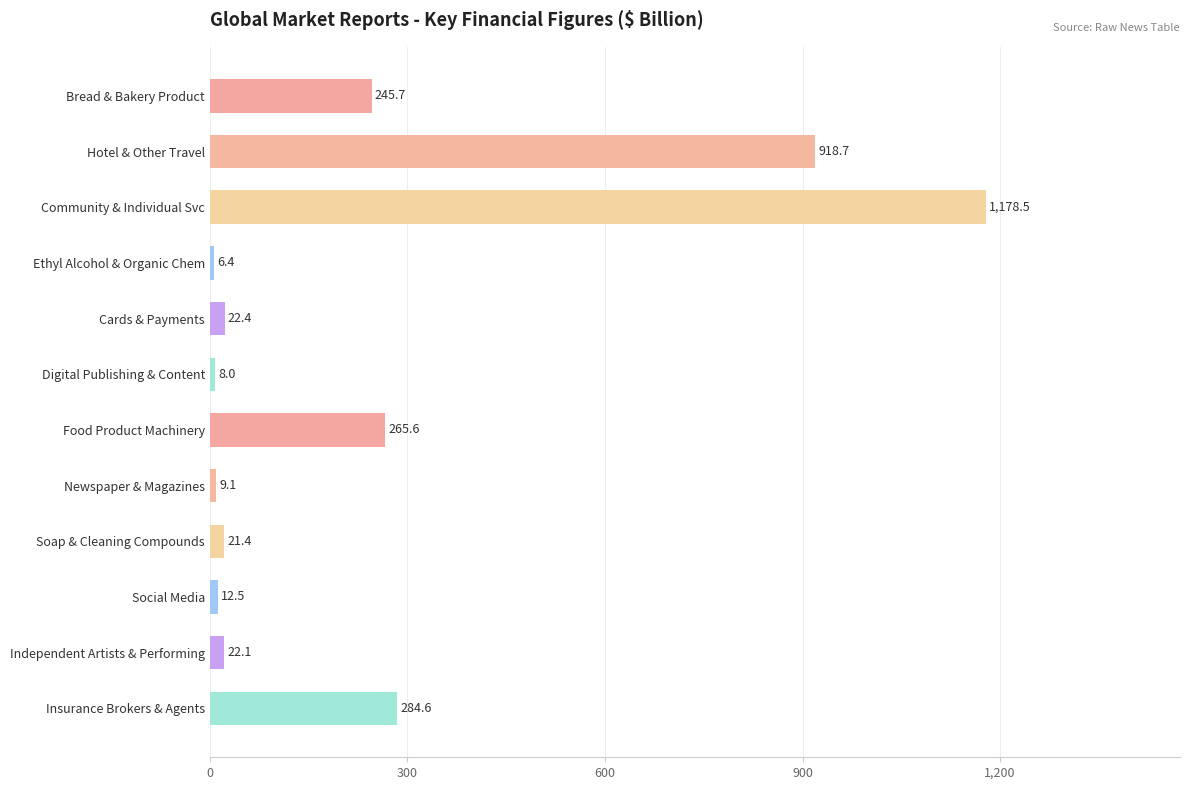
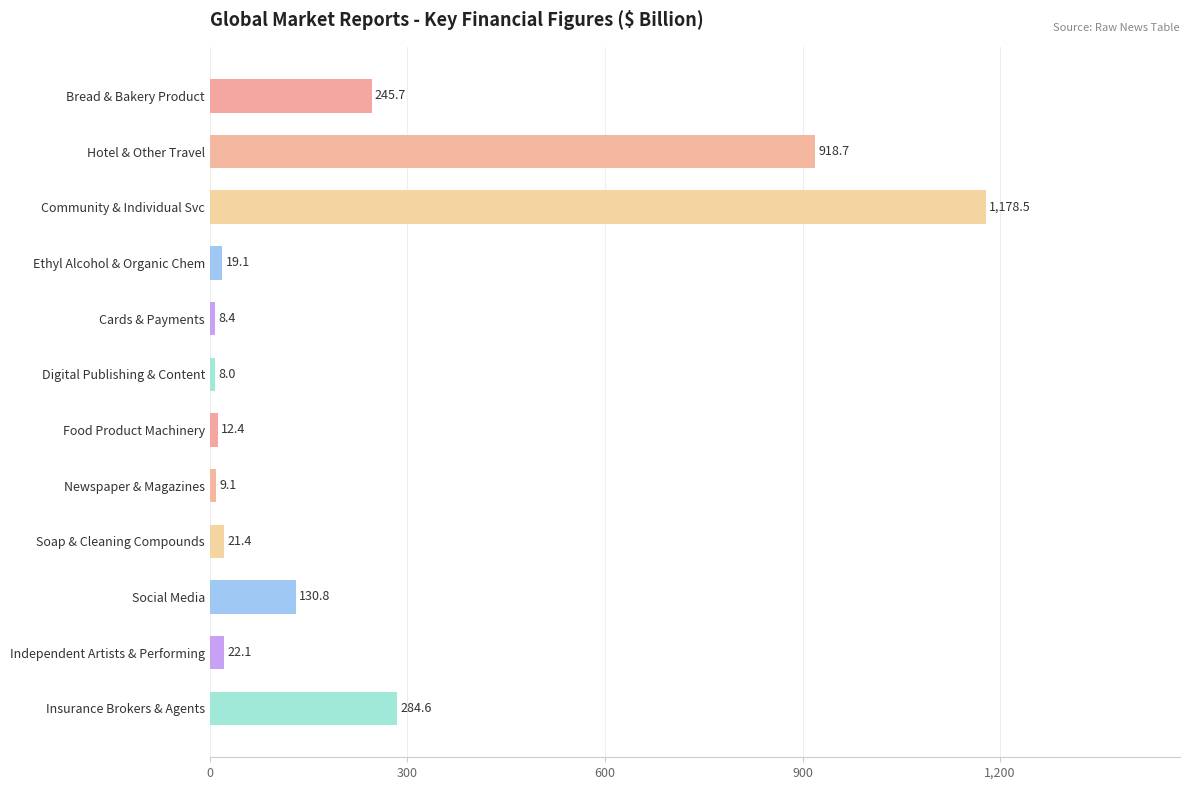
Ethyl Alcohol & Organic Chem: 6.4 -> 19.1
Cards & Payments: 22.4 -> 8.4
Food Product Machinery: 265.6 -> 12.4
Social Media: 12.5 -> 130.8
